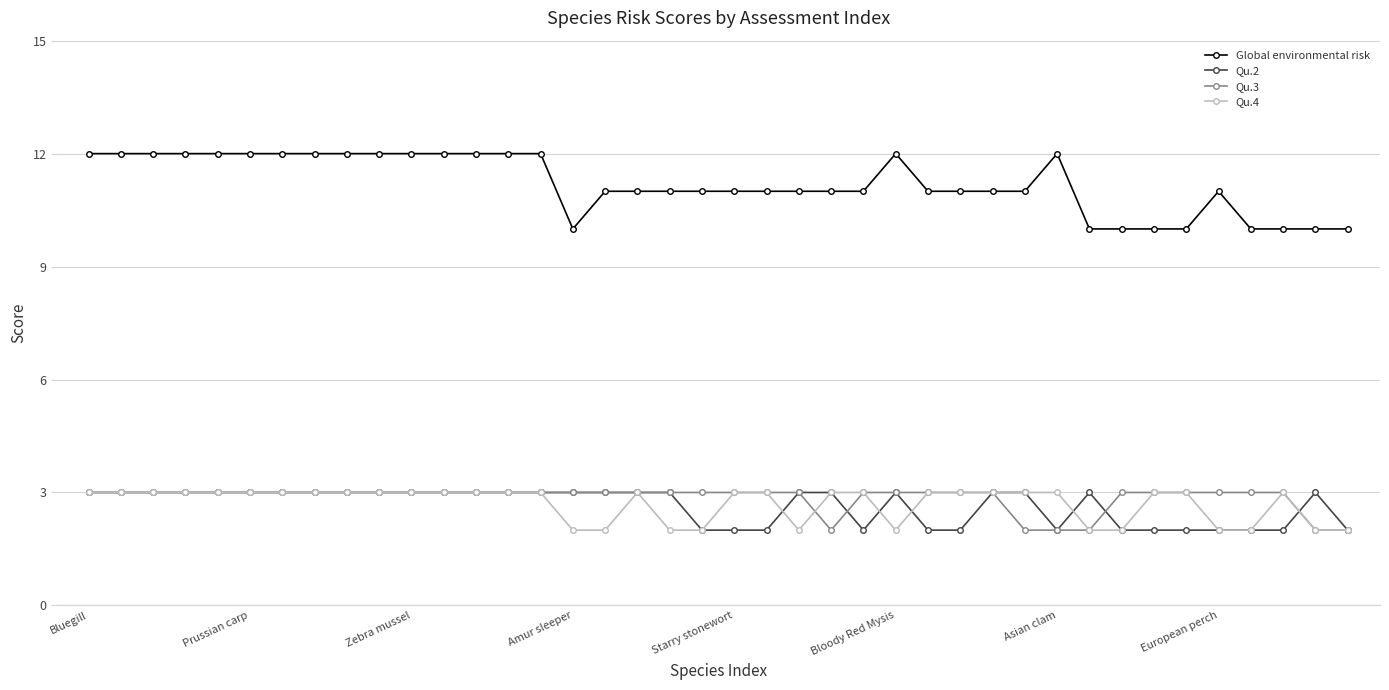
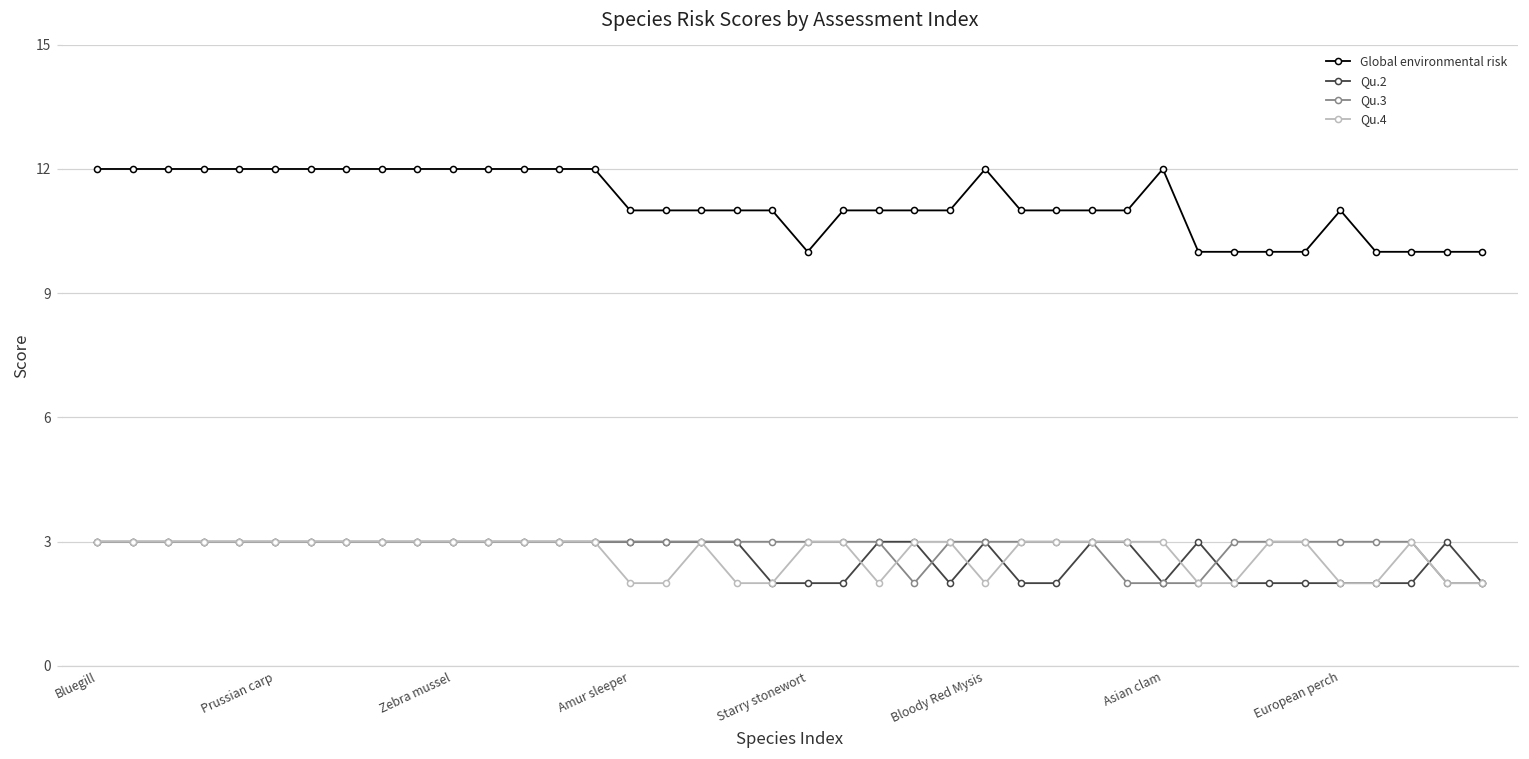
Global environmental risk, Amur sleeper: 10 -> 11
Global environmental risk, Starry stonewort: 11 -> 10
